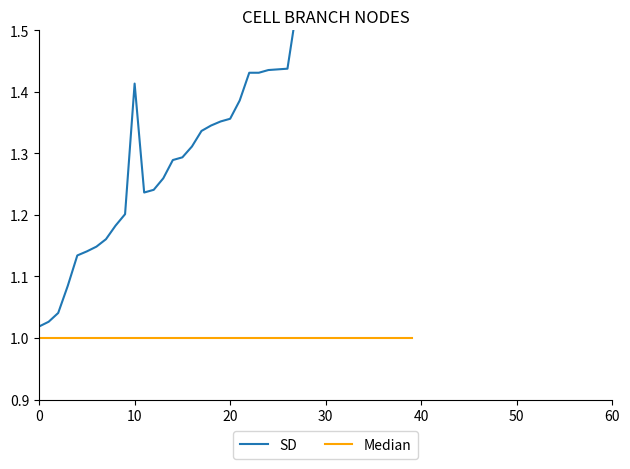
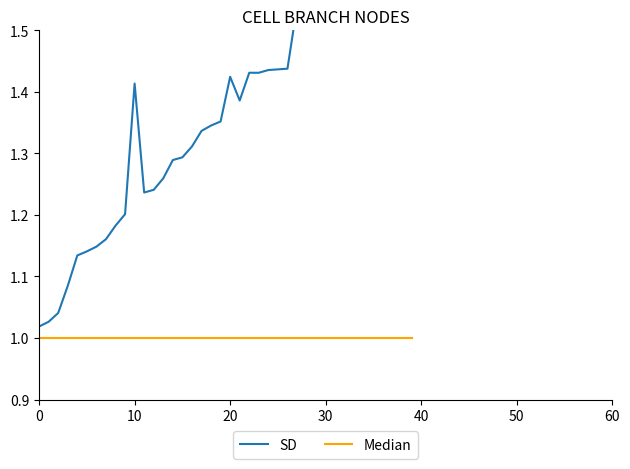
SD, 20: 1.36 -> 1.42
